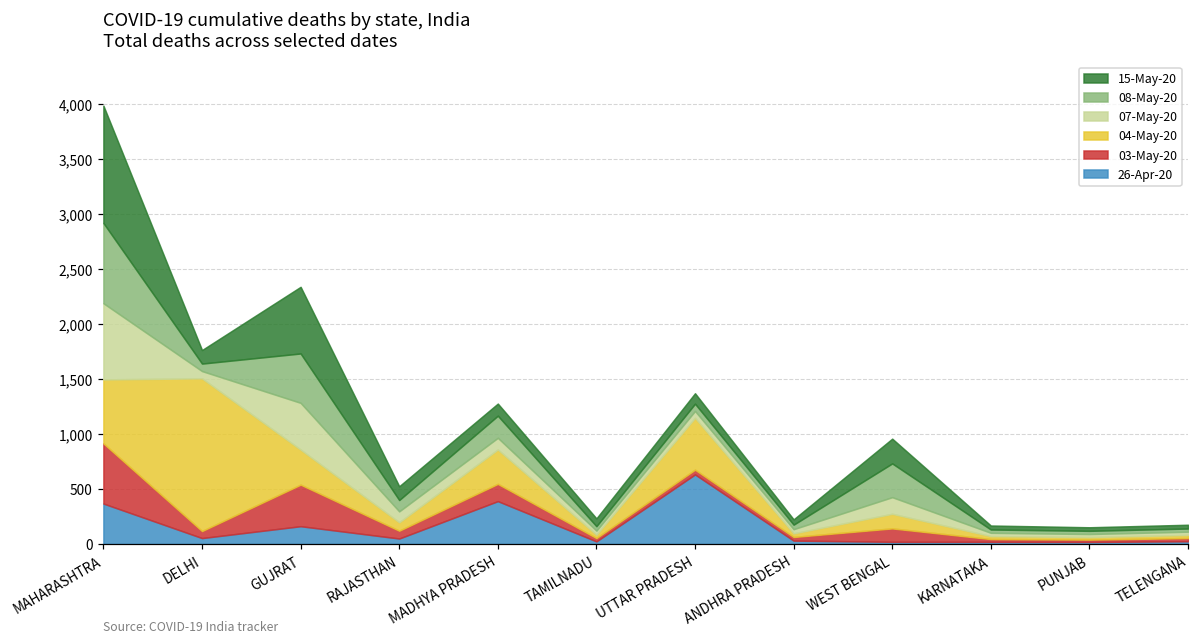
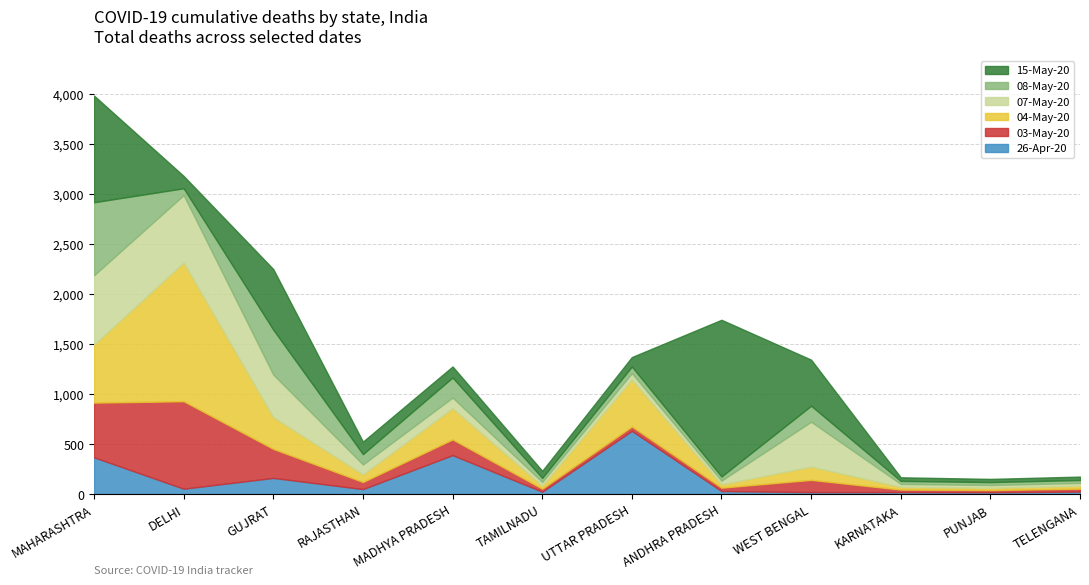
03-May-20, DELHI: 100 -> 900
07-May-20, DELHI: 100 -> 700
03-May-20, GUJRAT: 400 -> 300
15-May-20, ANDHRA PRADESH: 0 -> 1,600
07-May-20, WEST BENGAL: 200 -> 400
08-May-20, WEST BENGAL: 300 -> 200
15-May-20, WEST BENGAL: 200 -> 500
